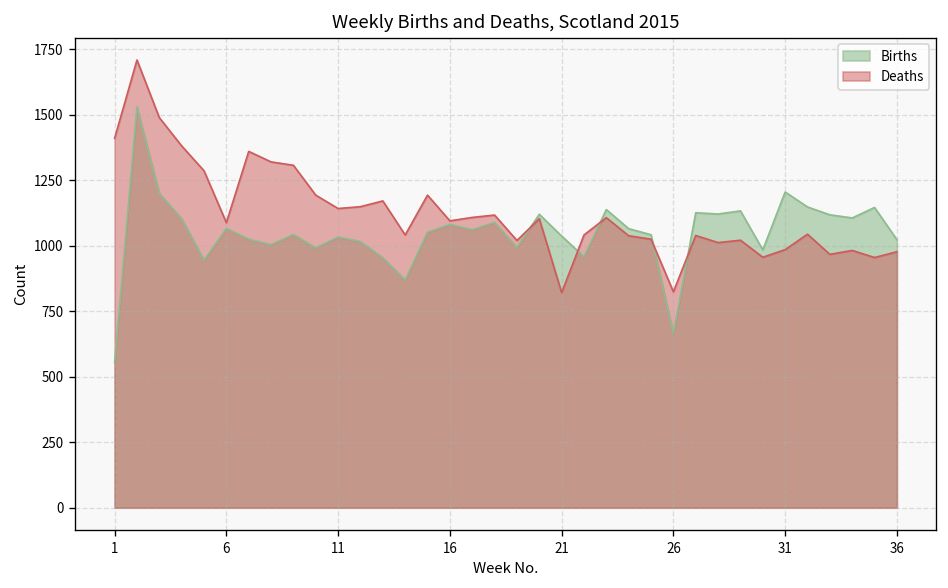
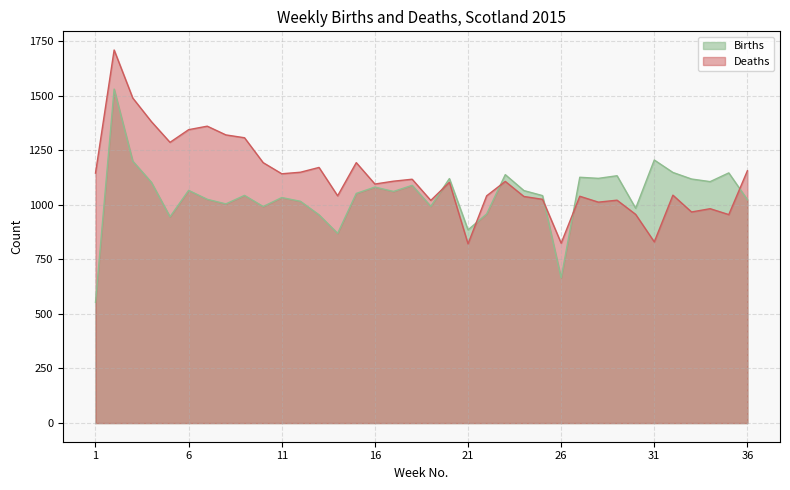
Deaths, 1: 1410 -> 1150
Deaths, 6: 1090 -> 1340
Births, 21: 1040 -> 890
Deaths, 31: 990 -> 830
Deaths, 36: 980 -> 1160
